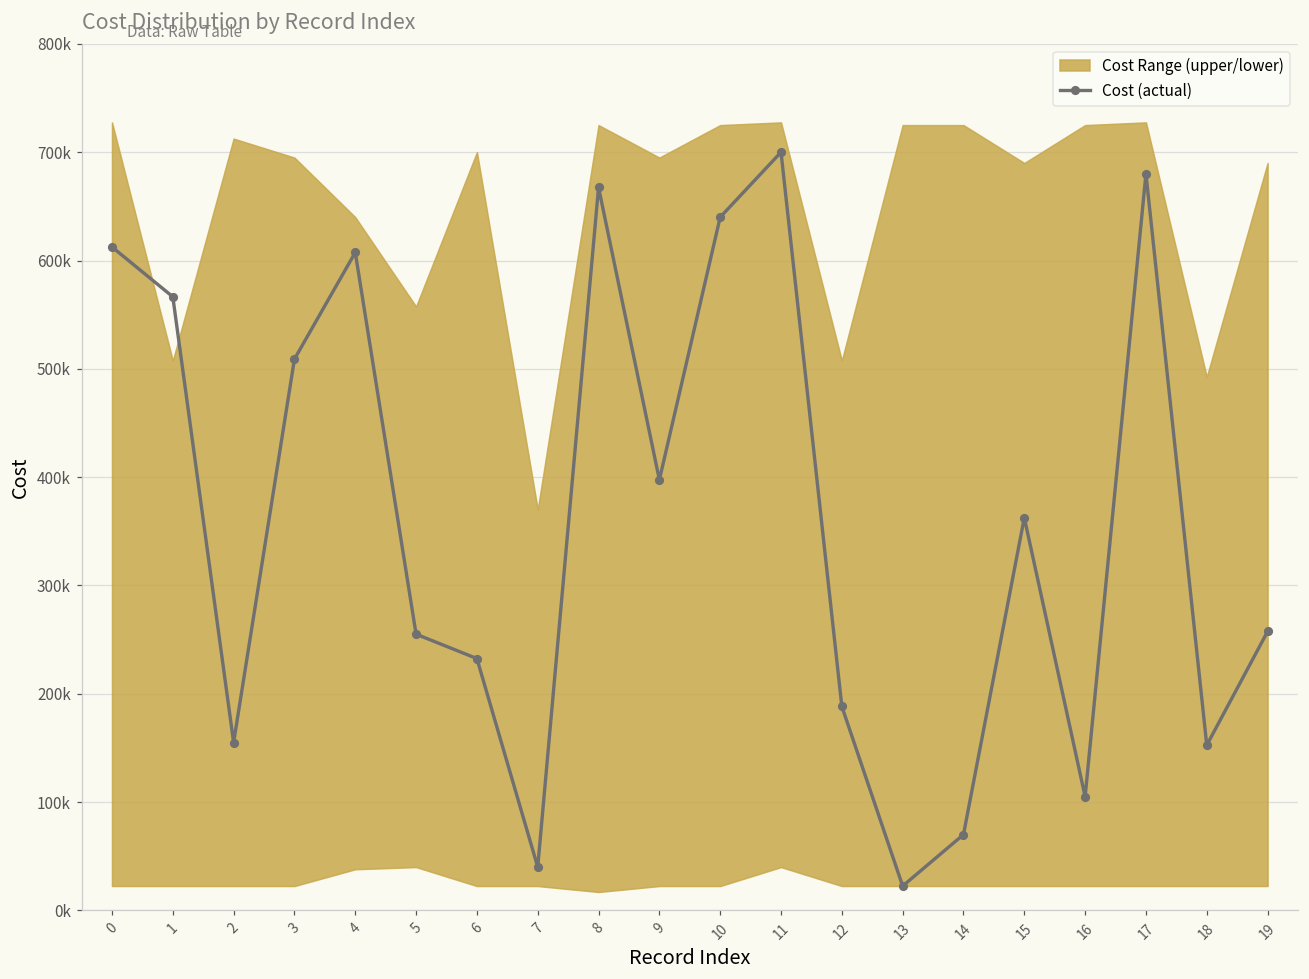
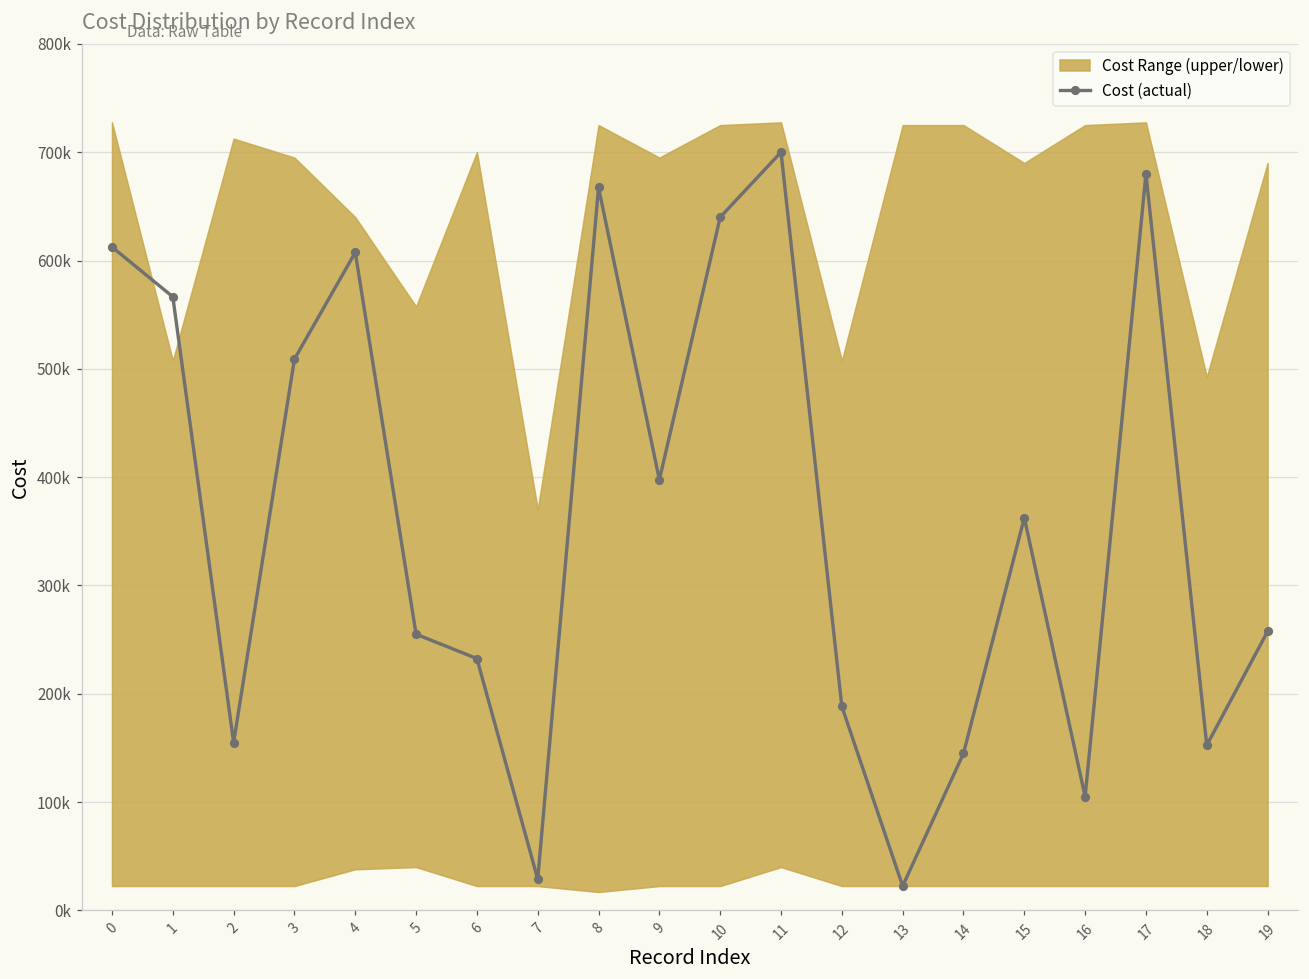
Cost (actual), 7: 40000 -> 30000
Cost (actual), 14: 70000 -> 140000
